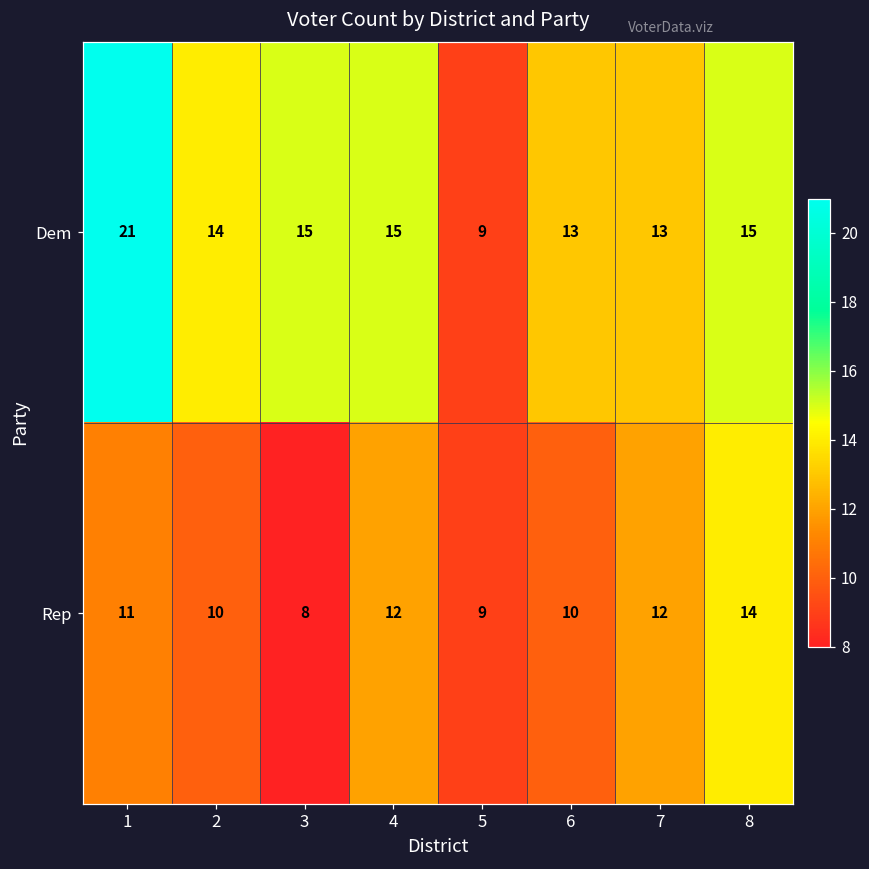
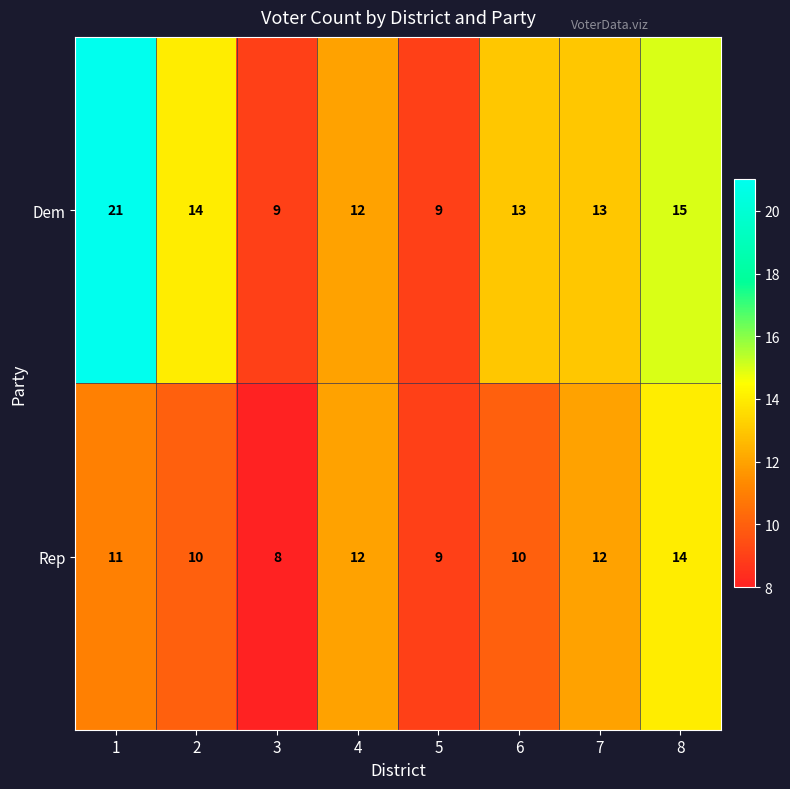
Dem, 3: 15 -> 9
Dem, 4: 15 -> 12
